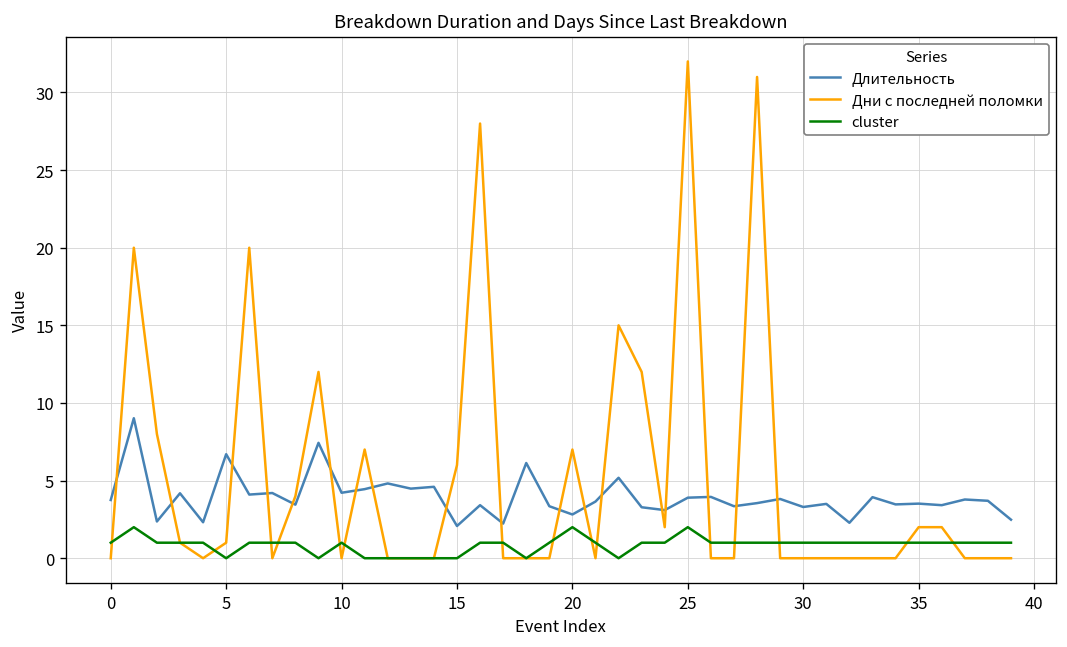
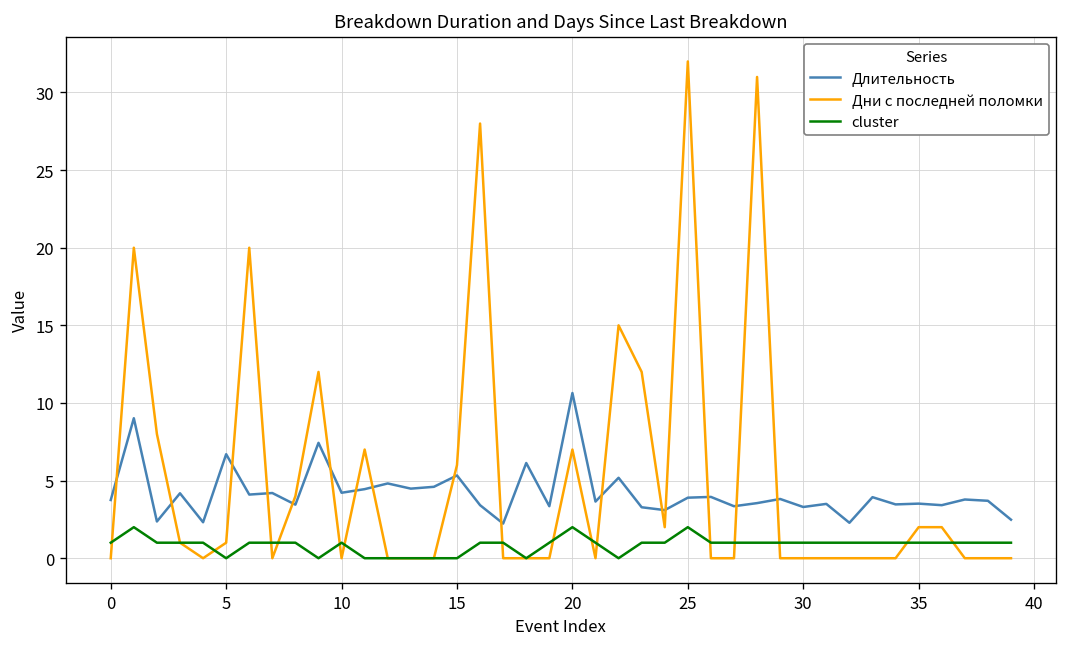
Длительность, 15: 2.1 -> 5.3
Длительность, 20: 2.8 -> 10.6
